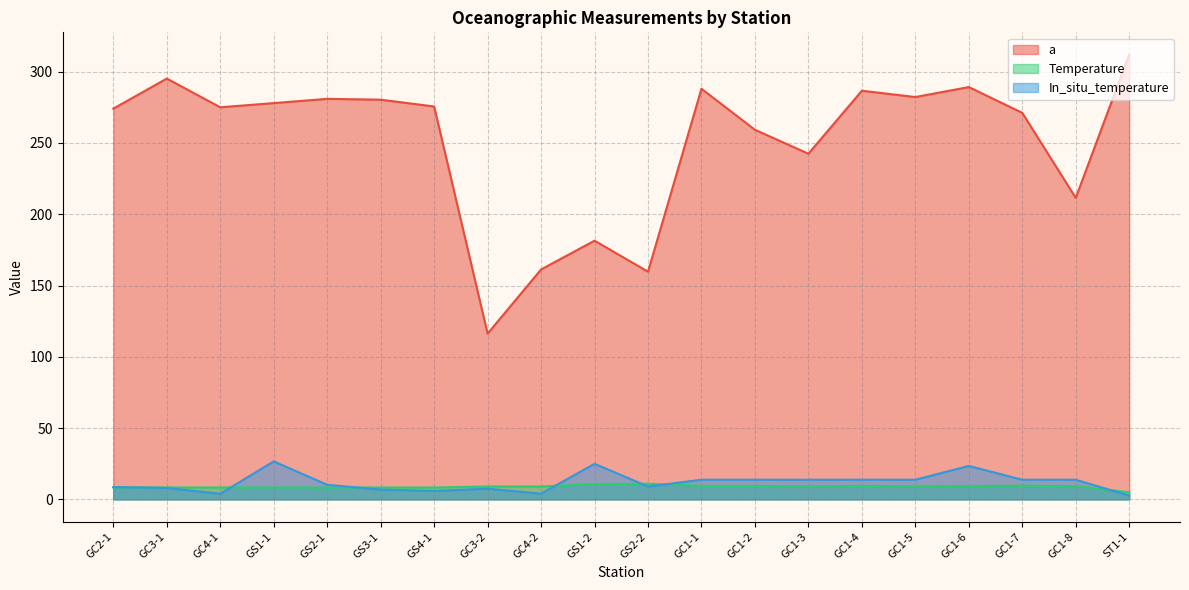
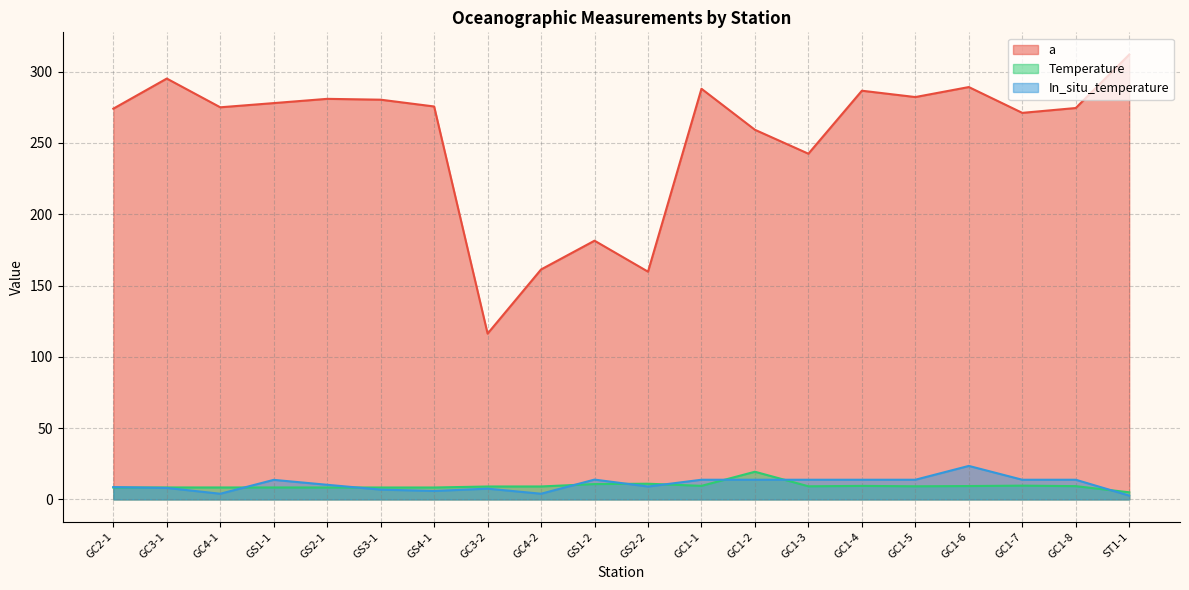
In_situ_temperature, GS1-1: 27 -> 14
In_situ_temperature, GS1-2: 25 -> 14
Temperature, GC1-2: 9 -> 19
a, GC1-8: 212 -> 275
